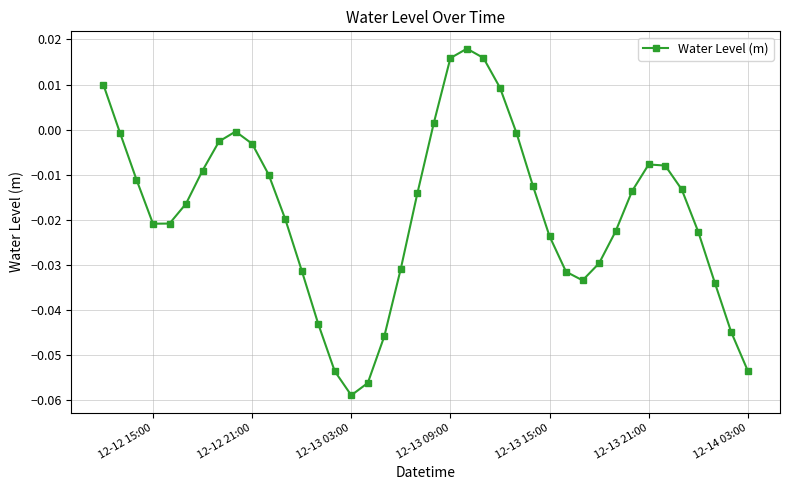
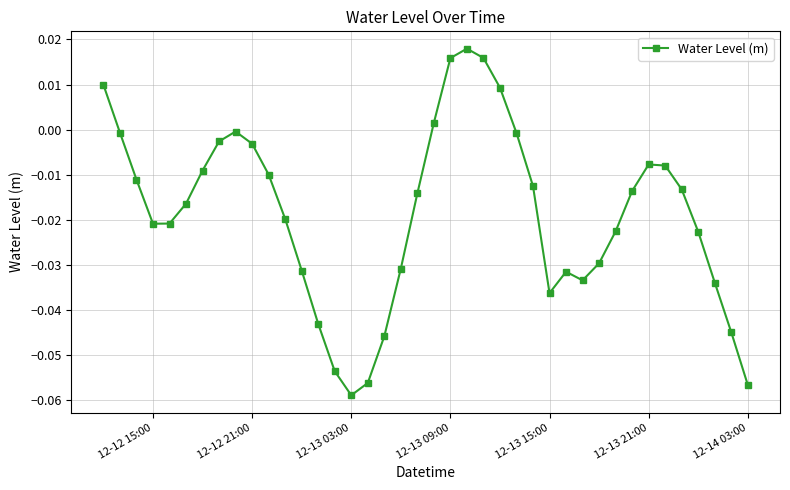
12-13 15:00: -0.024 -> -0.036
12-14 03:00: -0.053 -> -0.057
